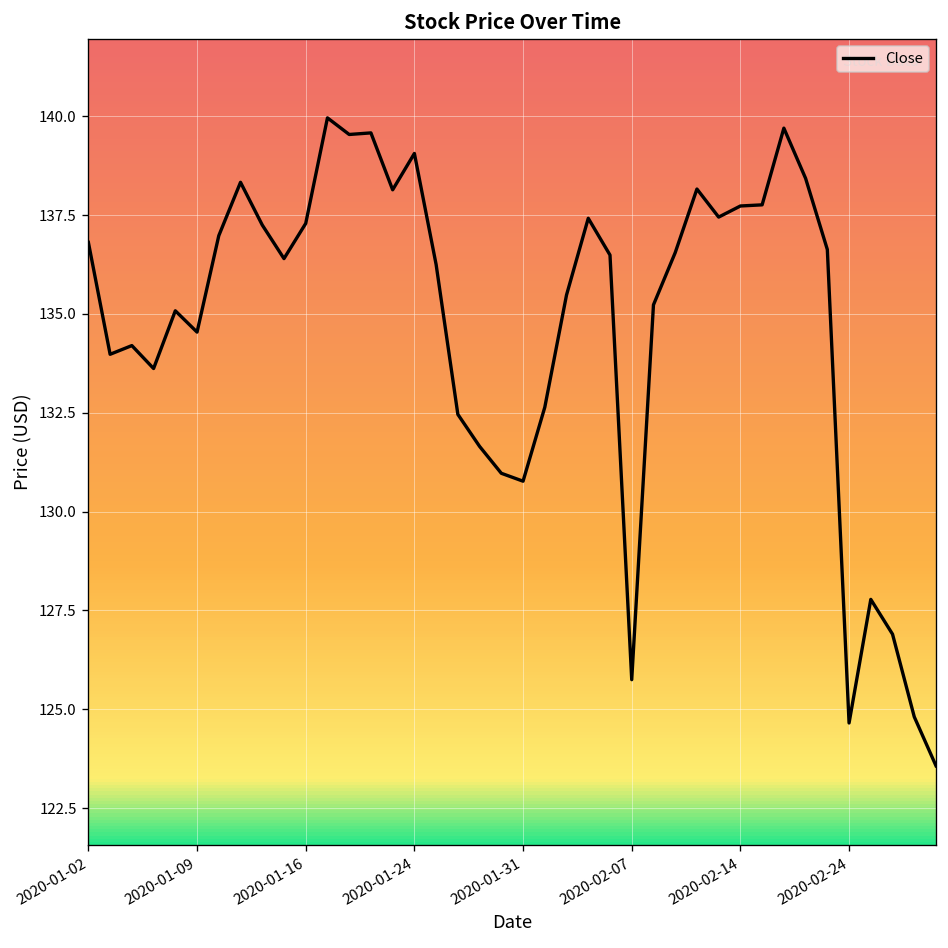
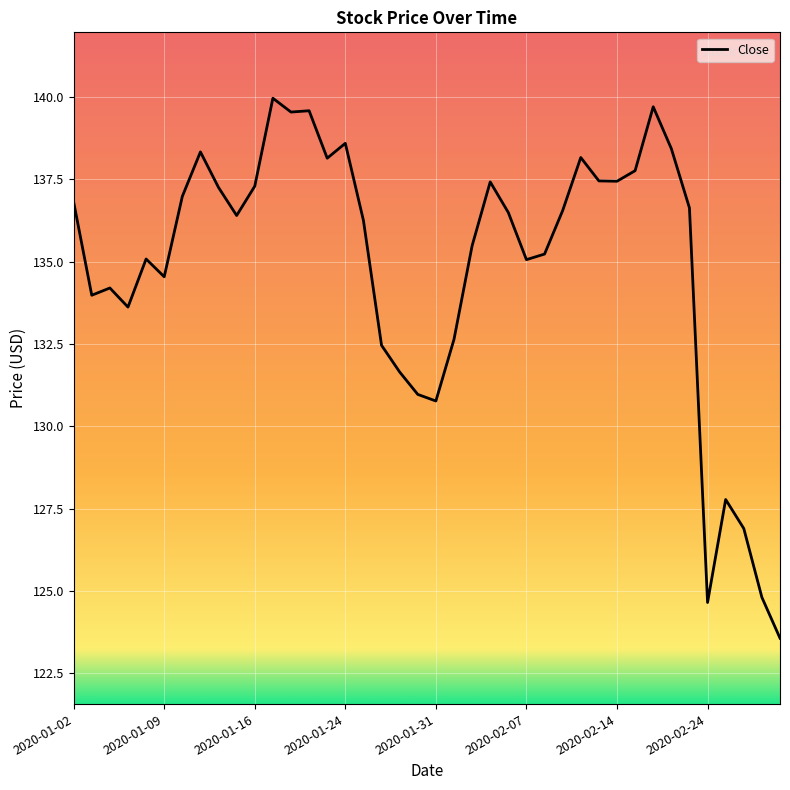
2020-01-24: 139.1 -> 138.6
2020-02-07: 125.7 -> 135.1
2020-02-14: 137.7 -> 137.4
